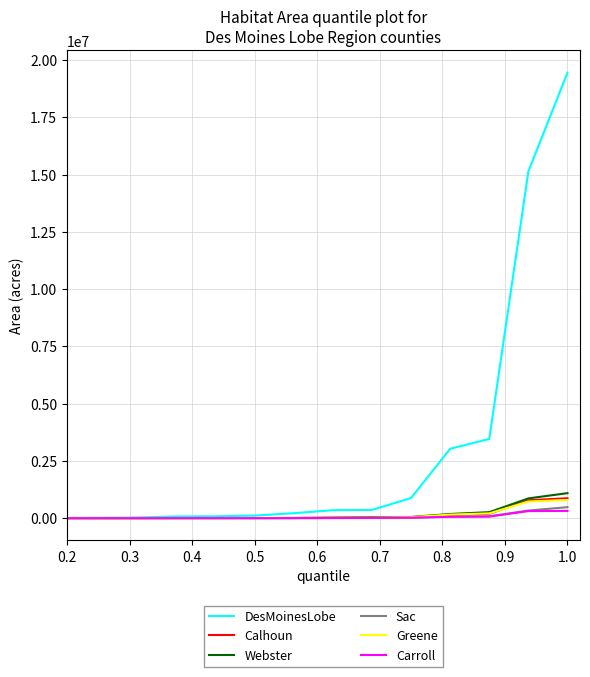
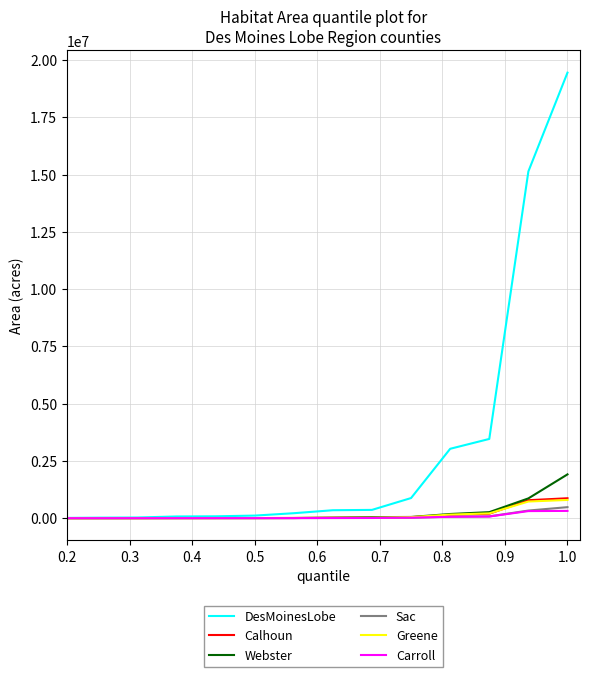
Webster, 1.0: 1100000 -> 1900000
